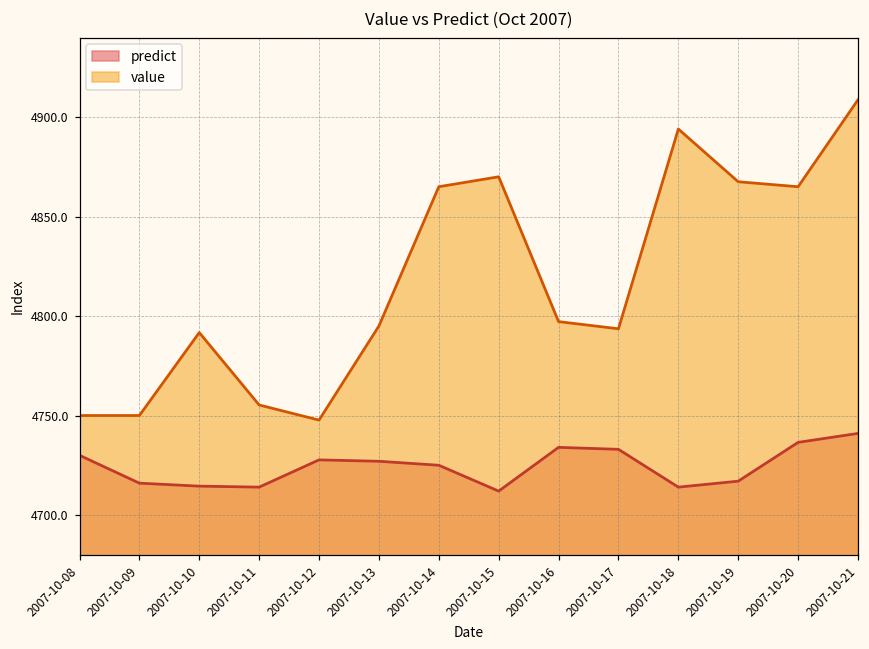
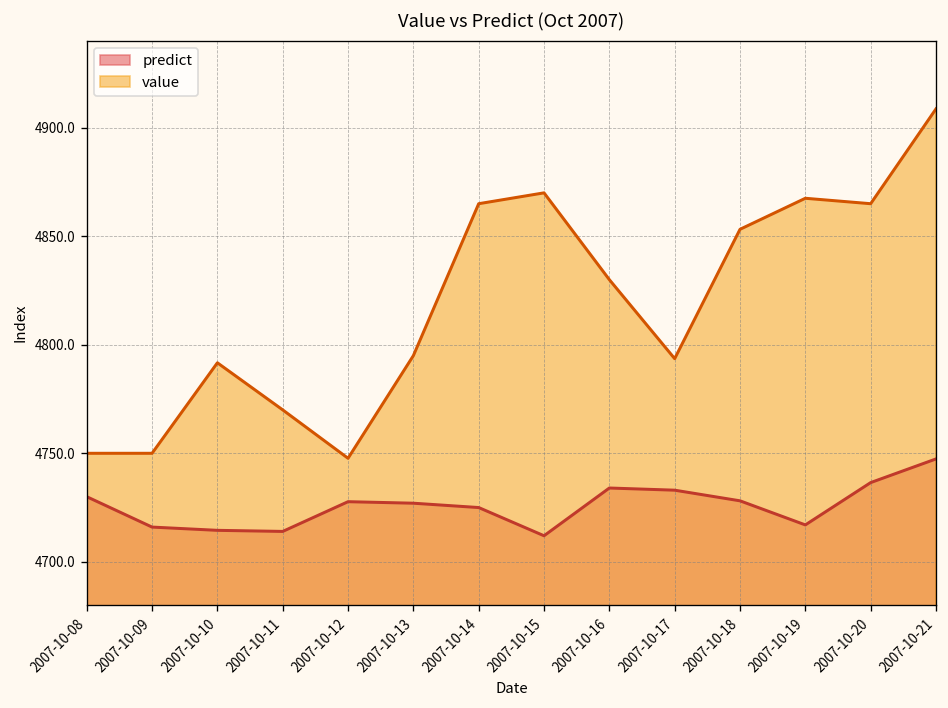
value, 2007-10-11: 4755 -> 4770
value, 2007-10-16: 4797 -> 4830
predict, 2007-10-18: 4714 -> 4728
value, 2007-10-18: 4894 -> 4853
predict, 2007-10-21: 4741 -> 4747
